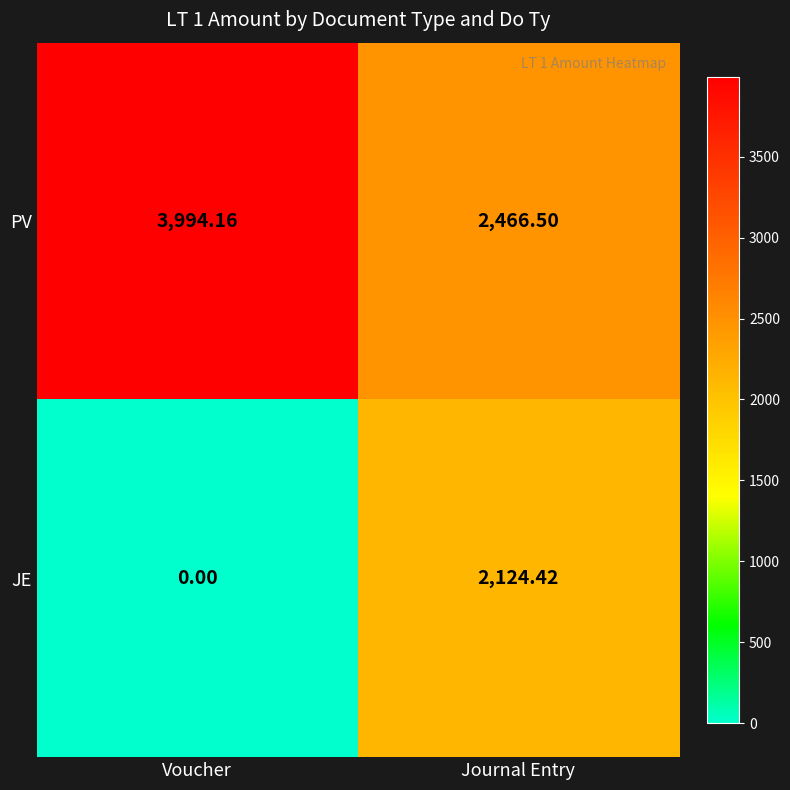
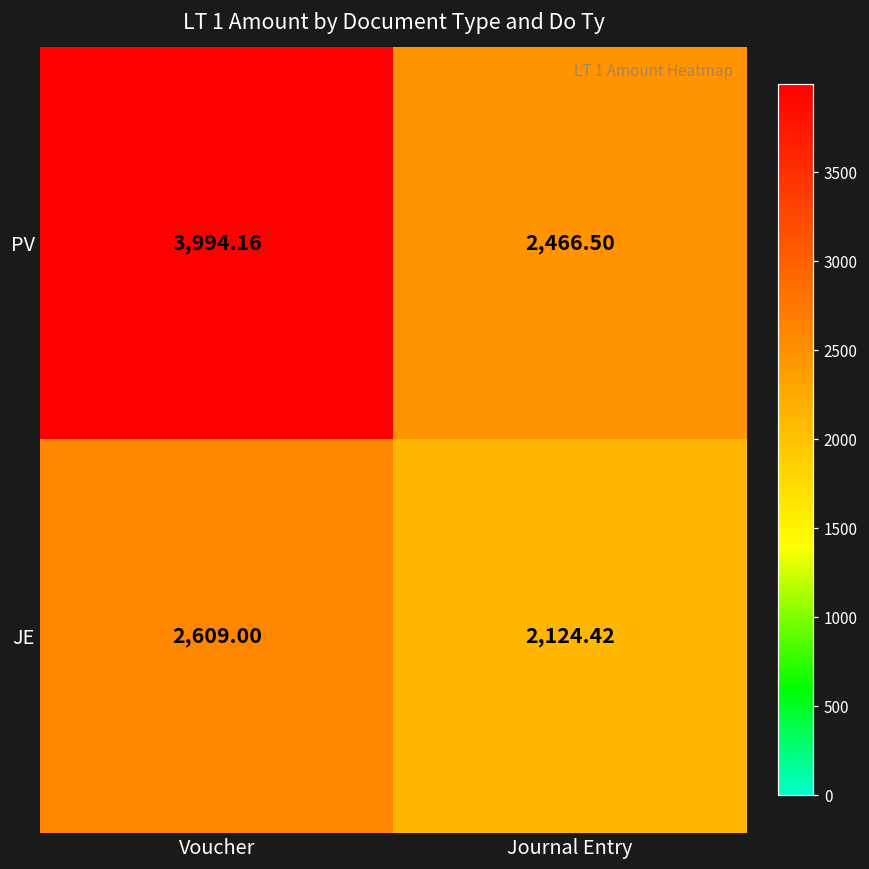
JE, Voucher: 0.00 -> 2,609.00
